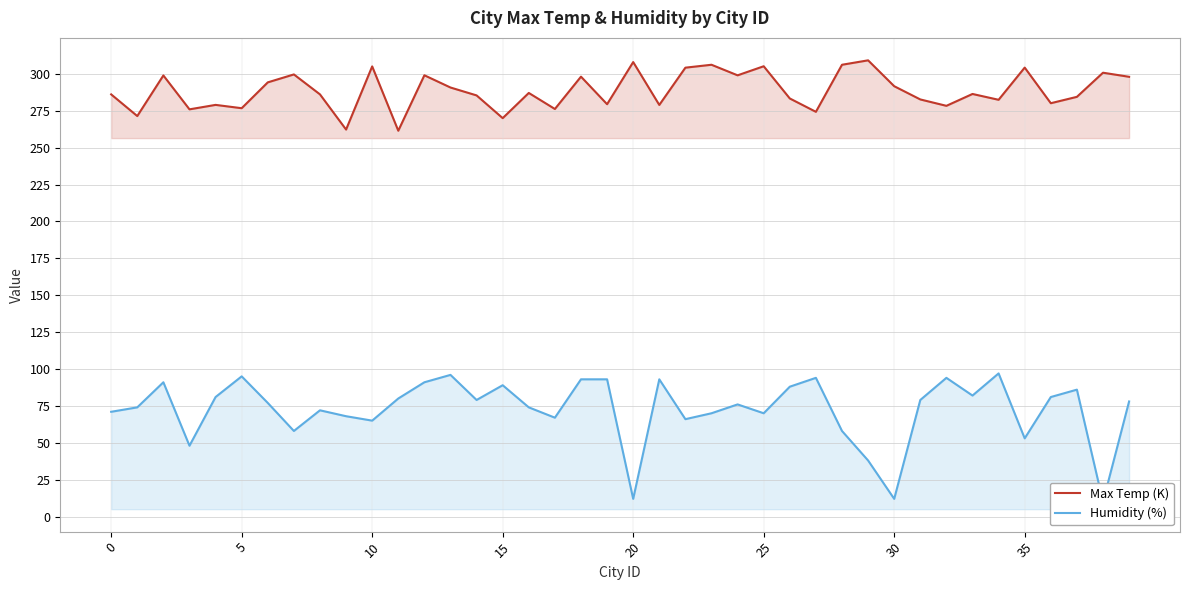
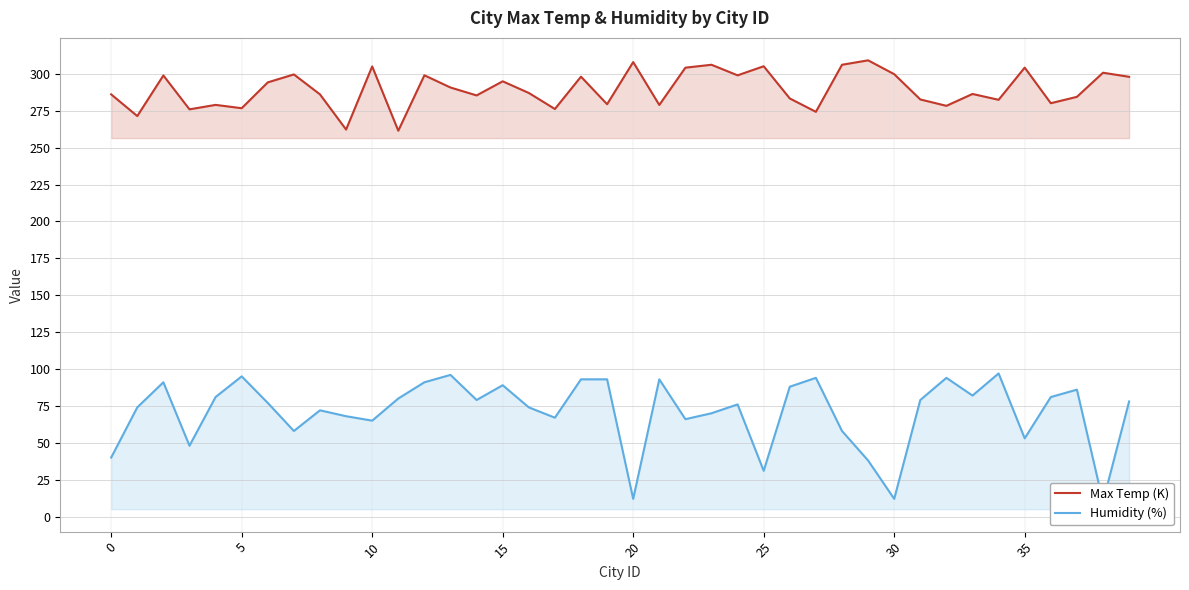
Humidity (%), 0: 71 -> 40
Max Temp (K), 15: 270 -> 295
Humidity (%), 25: 70 -> 31
Max Temp (K), 30: 292 -> 300
